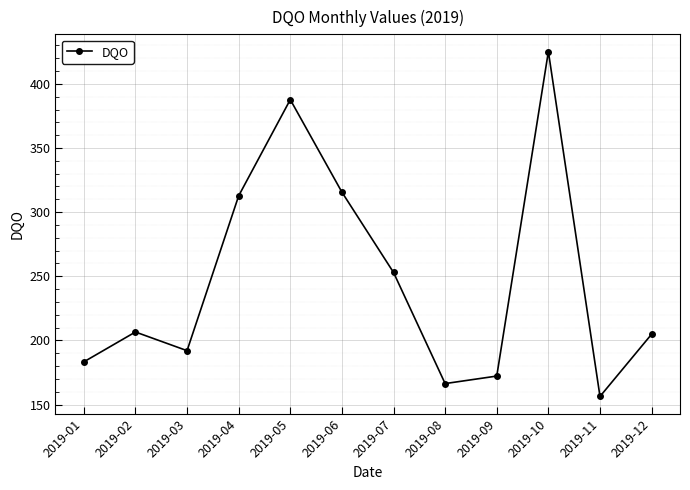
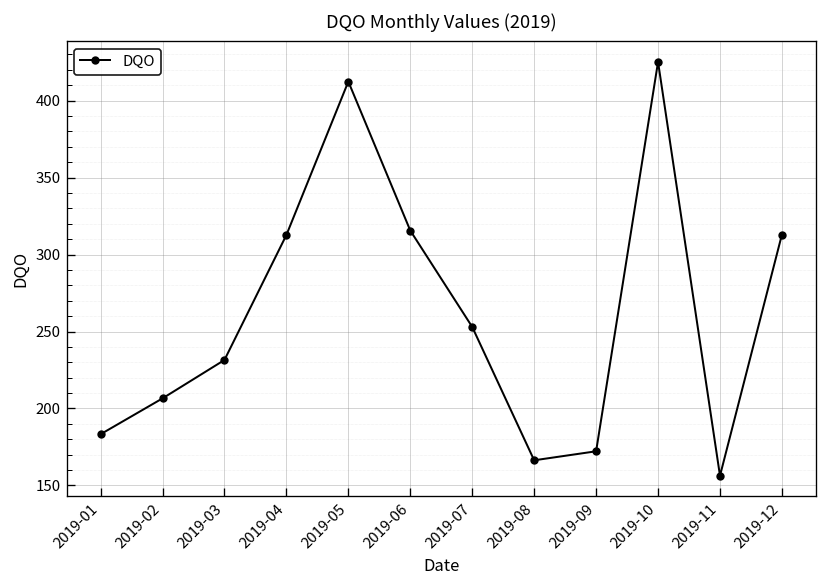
2019-03: 192 -> 232
2019-05: 388 -> 412
2019-12: 205 -> 313
